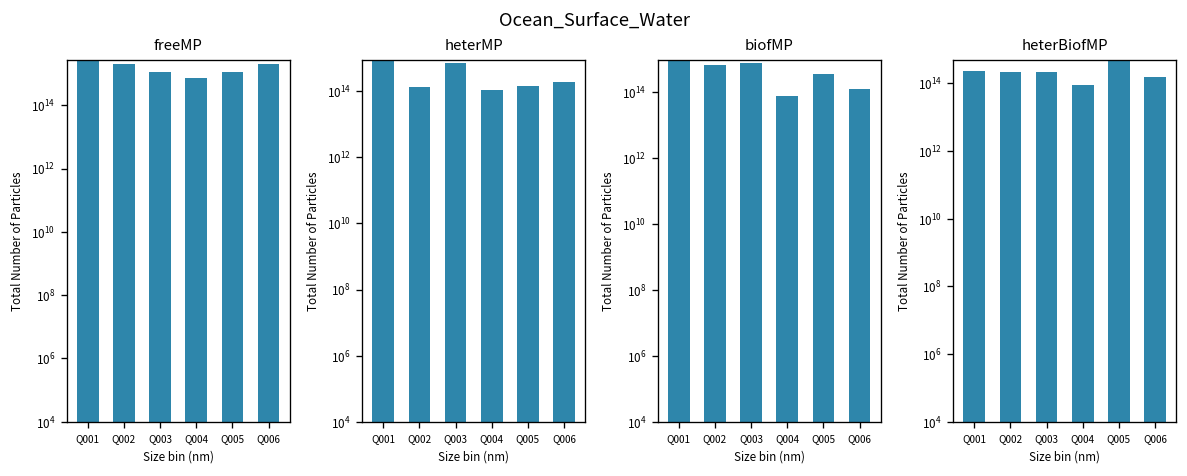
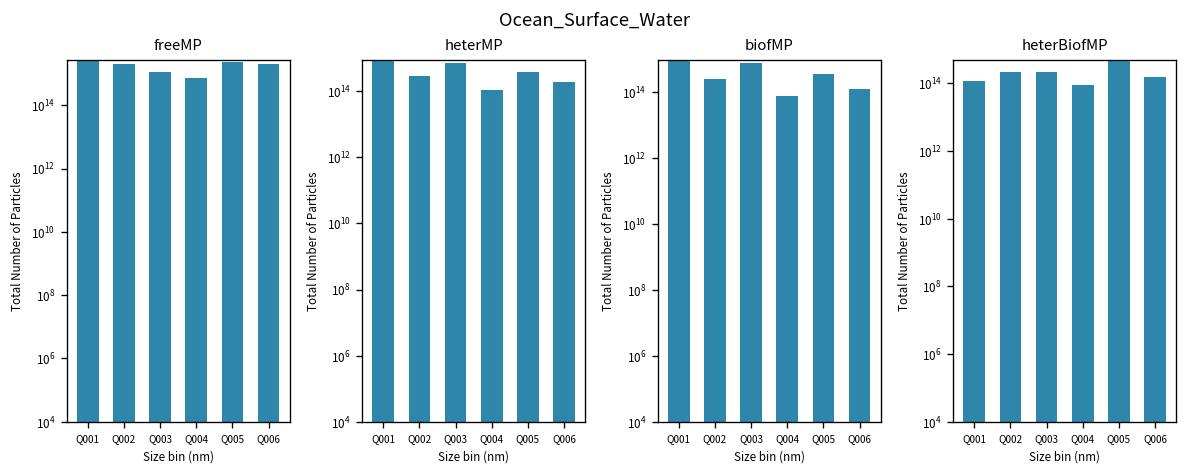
freeMP, Q005: 1100000000000000 -> 2000000000000000
heterMP, Q002: 100000000000000 -> 300000000000000
heterMP, Q005: 100000000000000 -> 400000000000000
biofMP, Q002: 600000000000000 -> 200000000000000
heterBiofMP, Q001: 200000000000000 -> 120000000000000
